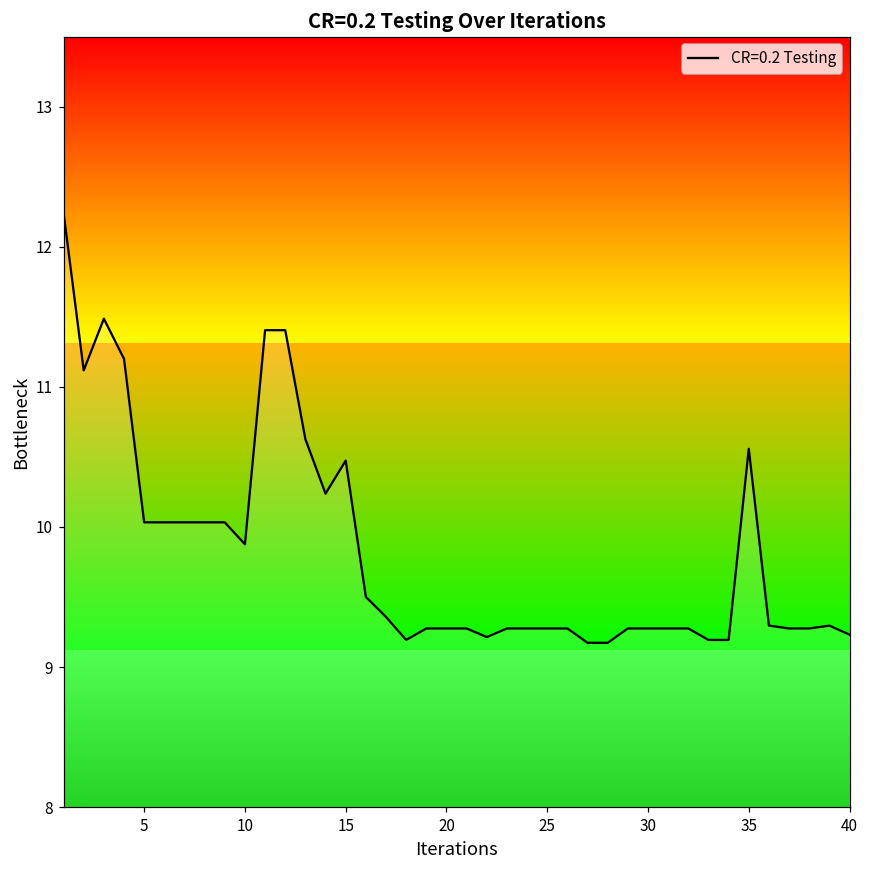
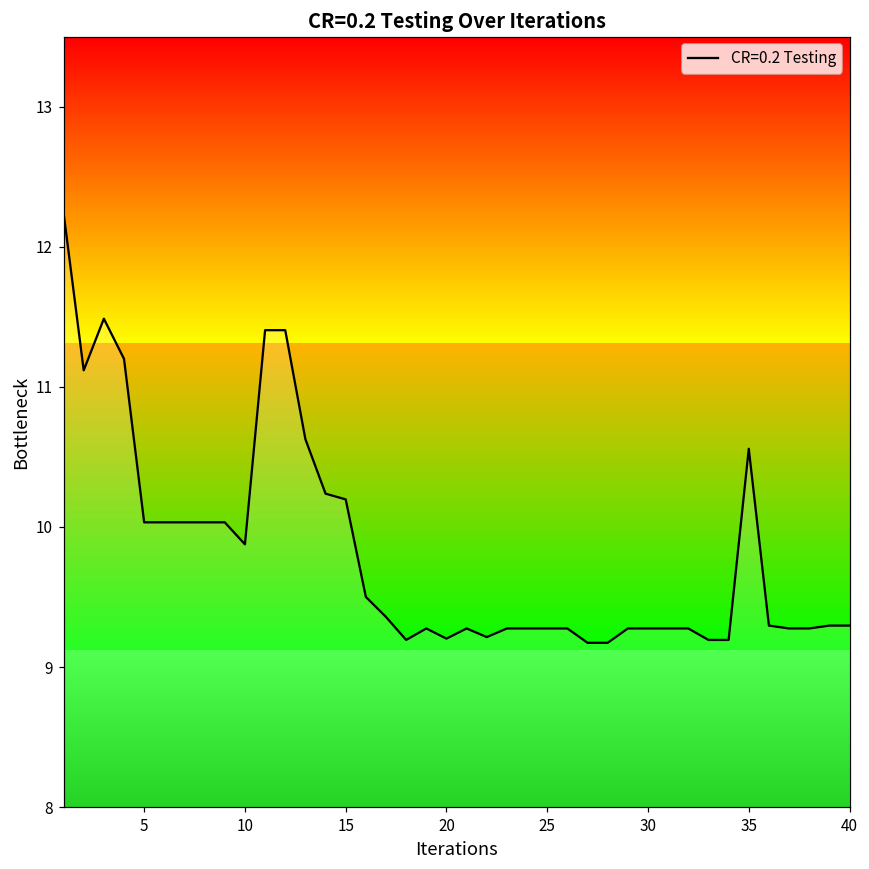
15: 10.47 -> 10.20
20: 9.28 -> 9.20
40: 9.23 -> 9.30
